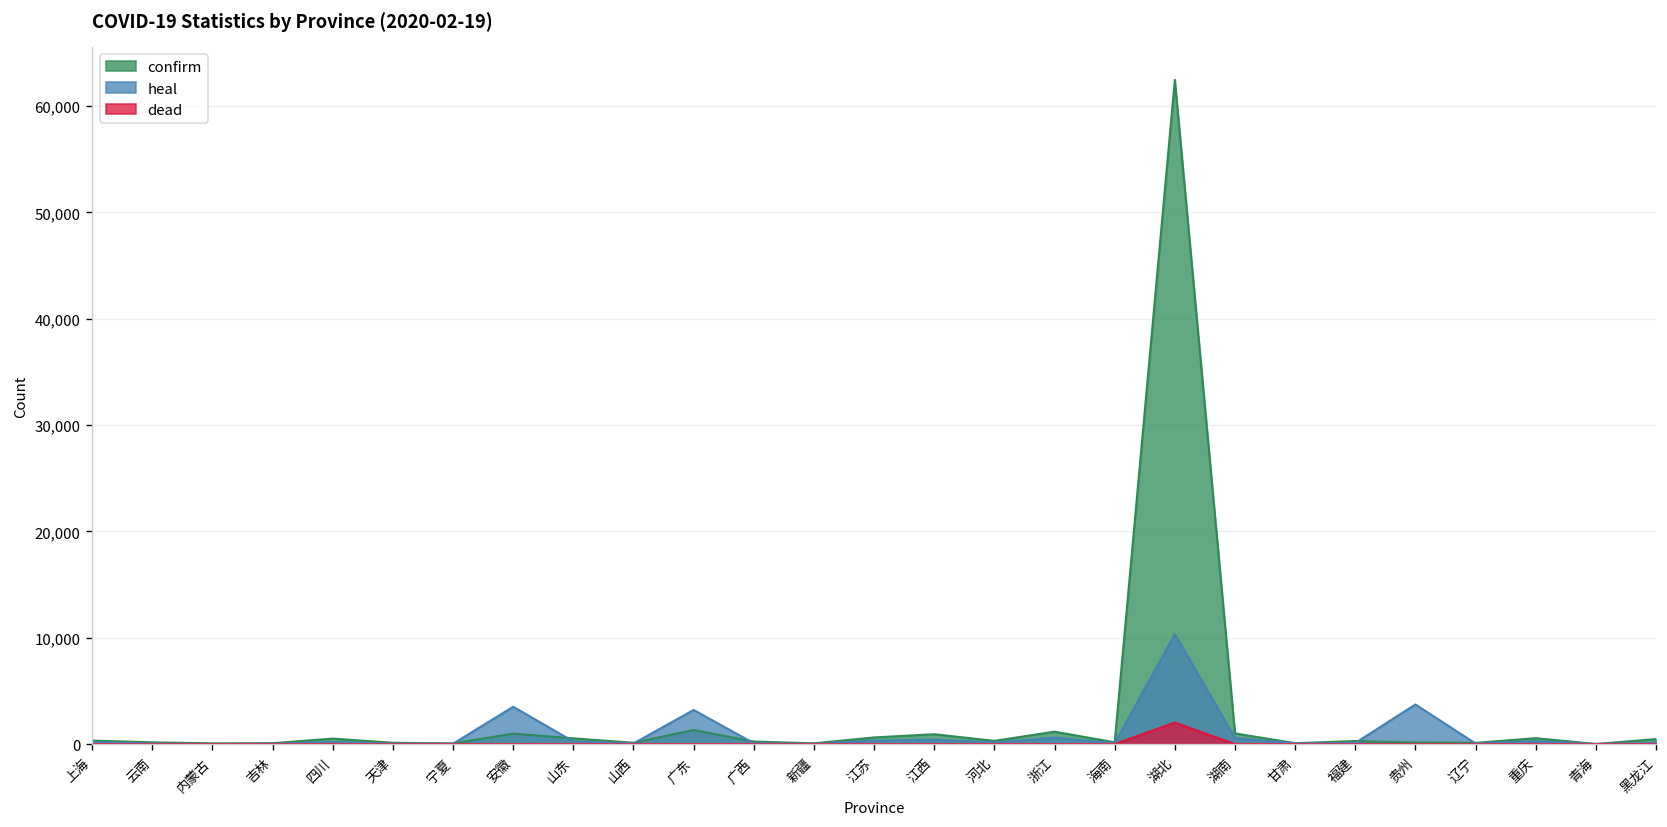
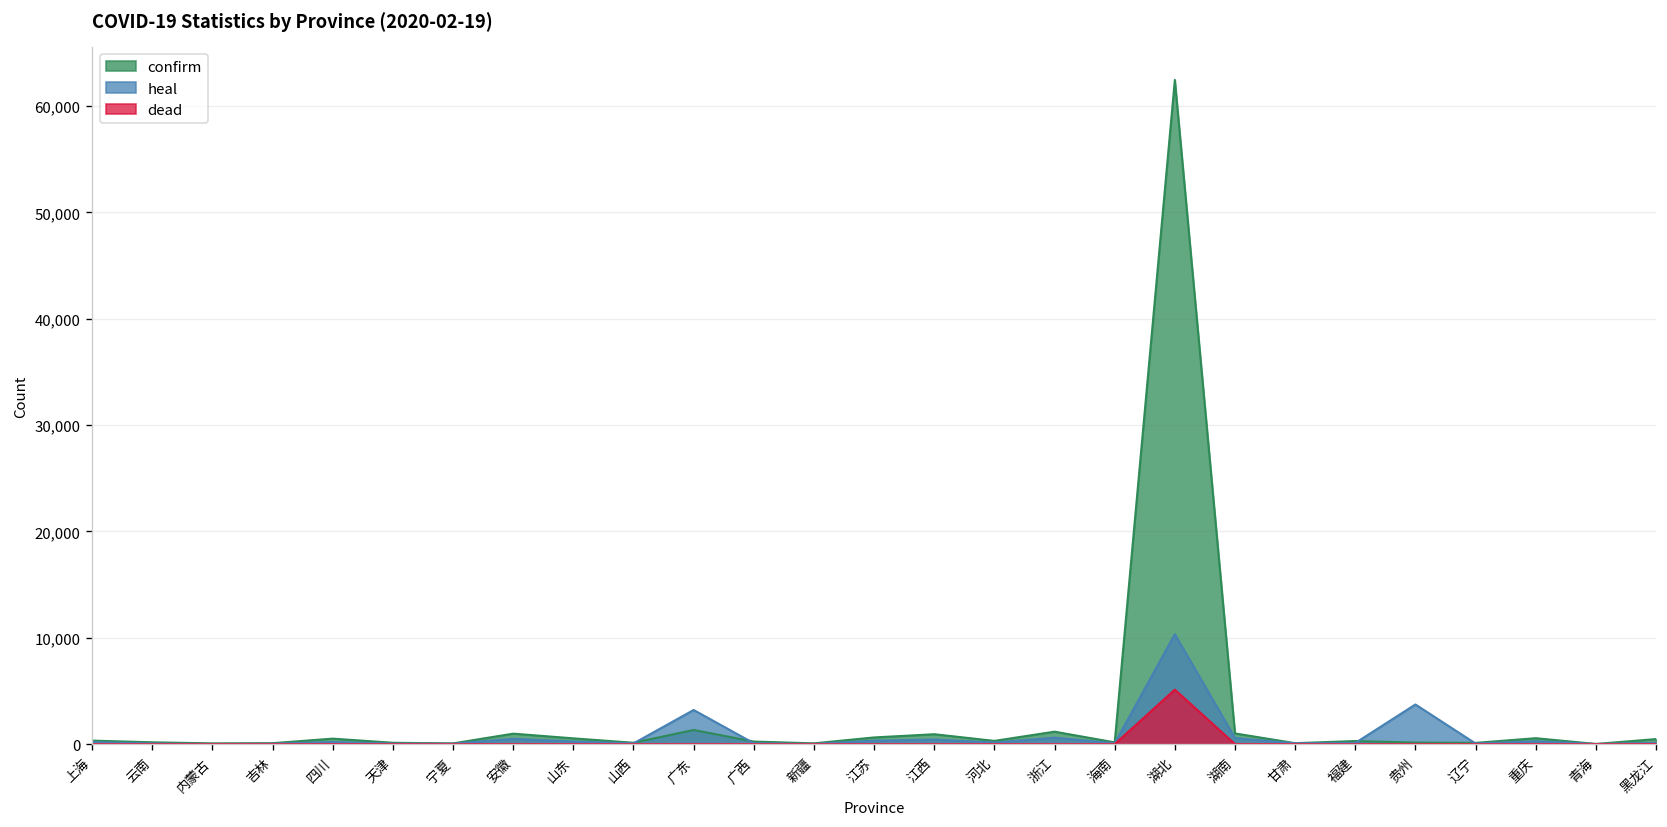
heal, 安徽: 4,000 -> 1,000
dead, 湖北: 2,000 -> 5,000
